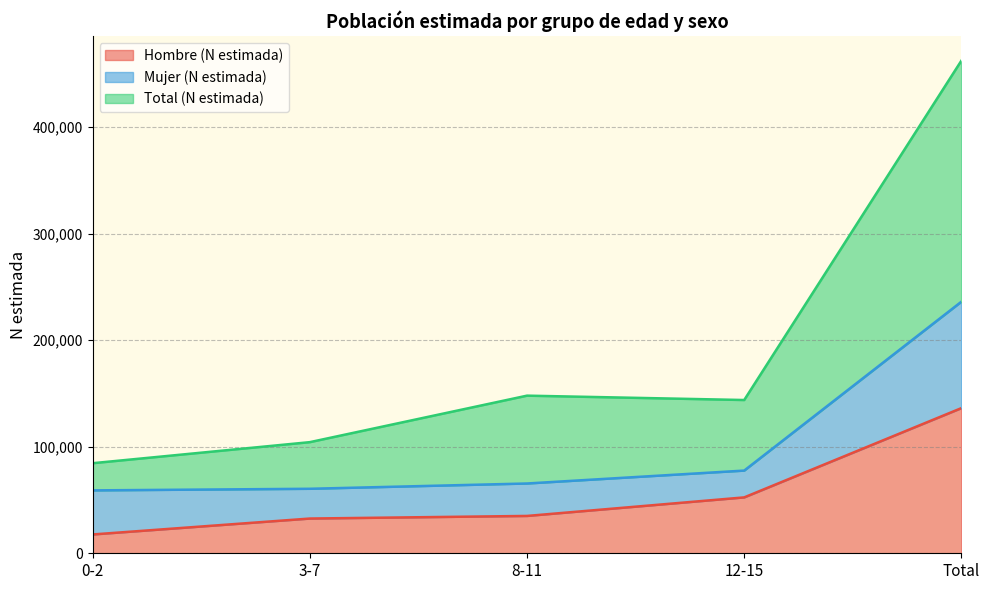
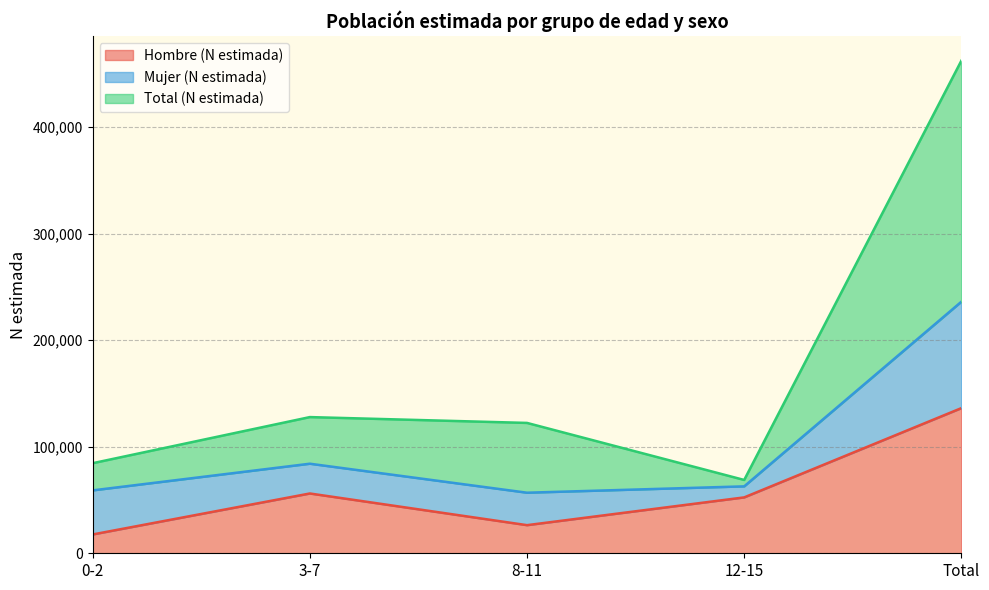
Hombre (N estimada), 3-7: 33,000 -> 56,000
Hombre (N estimada), 8-11: 35,000 -> 26,000
Total (N estimada), 8-11: 82,000 -> 66,000
Mujer (N estimada), 12-15: 25,000 -> 10,000
Total (N estimada), 12-15: 66,000 -> 6,000
